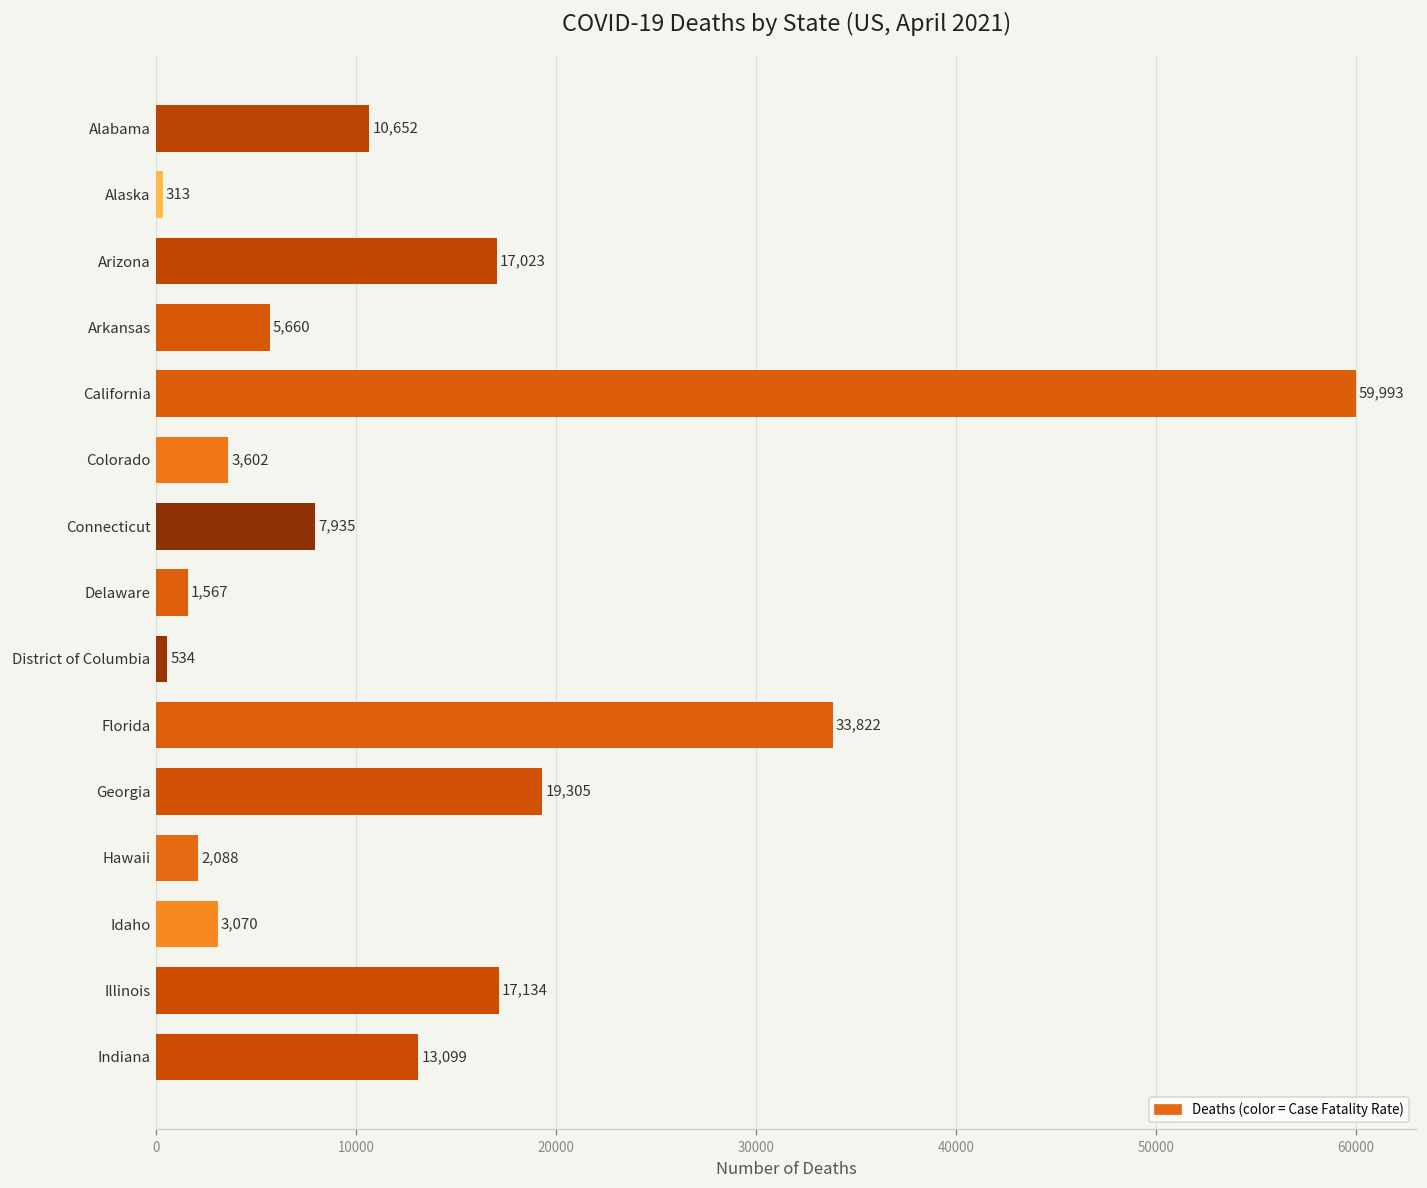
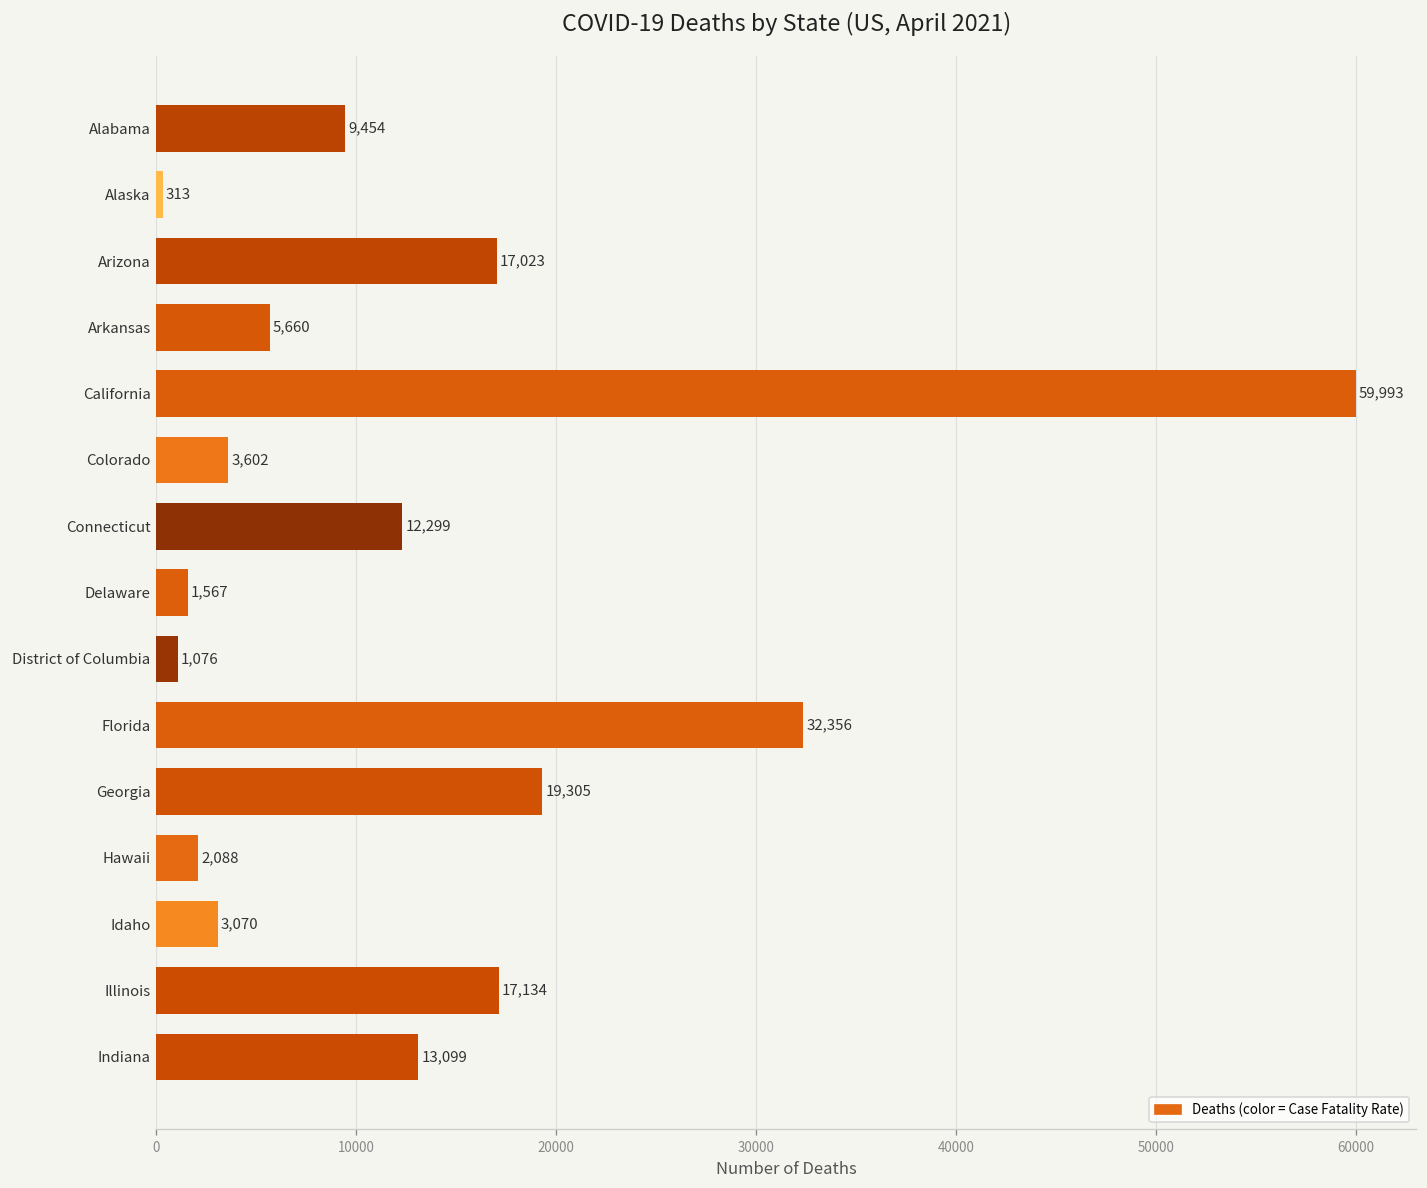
Alabama: 10,652 -> 9,454
Connecticut: 7,935 -> 12,299
District of Columbia: 534 -> 1,076
Florida: 33,822 -> 32,356
